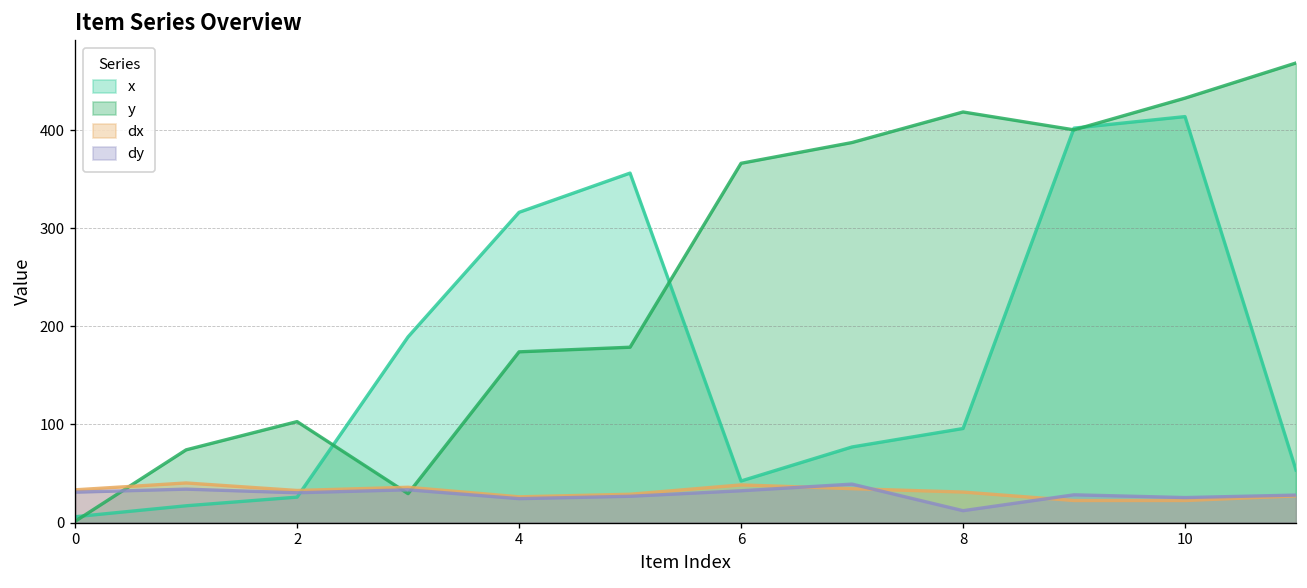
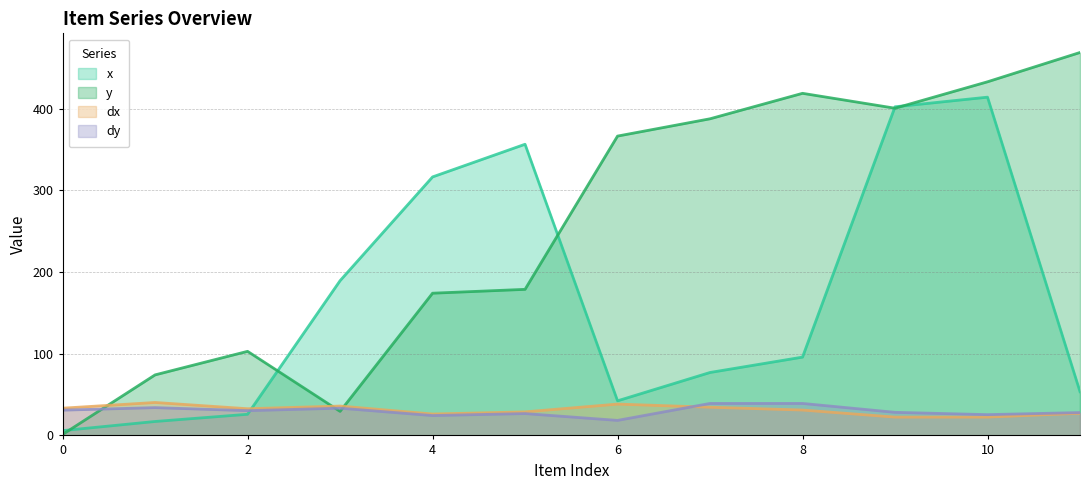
dy, 6: 30 -> 20
dy, 8: 10 -> 40
